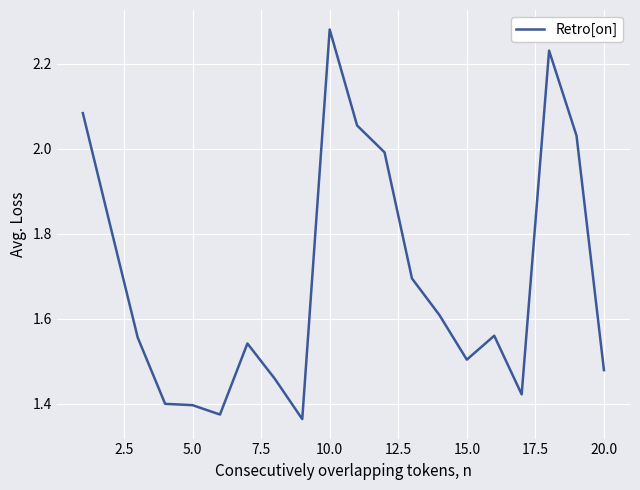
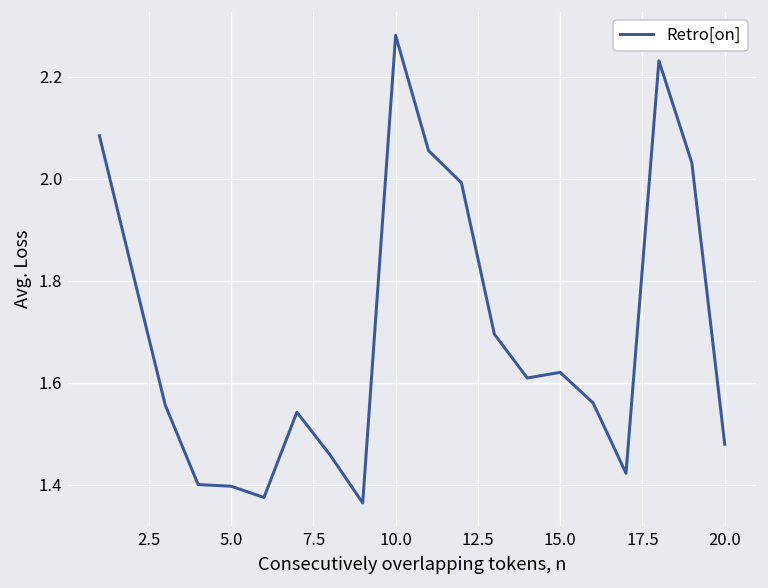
15.0: 1.50 -> 1.62
